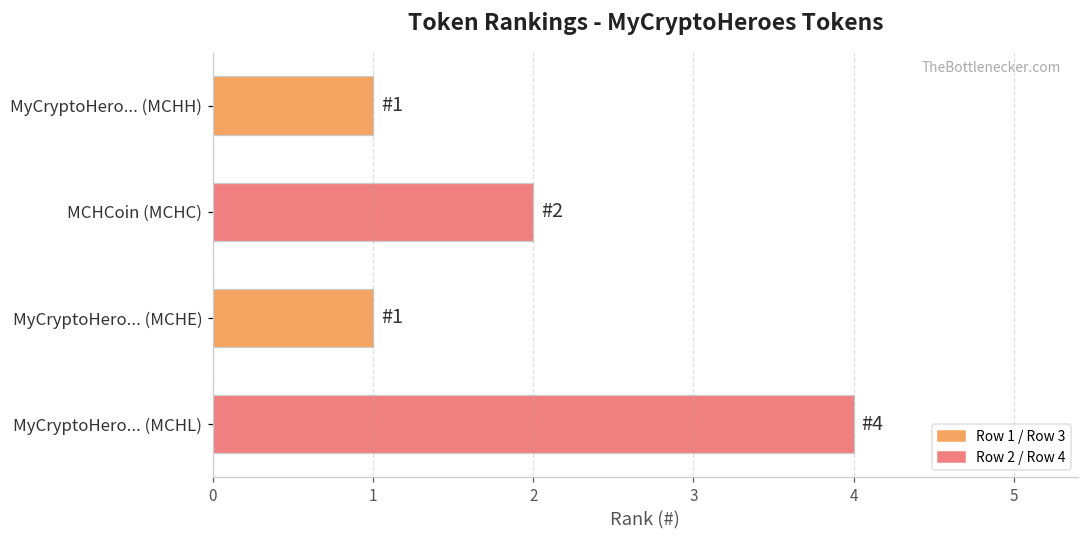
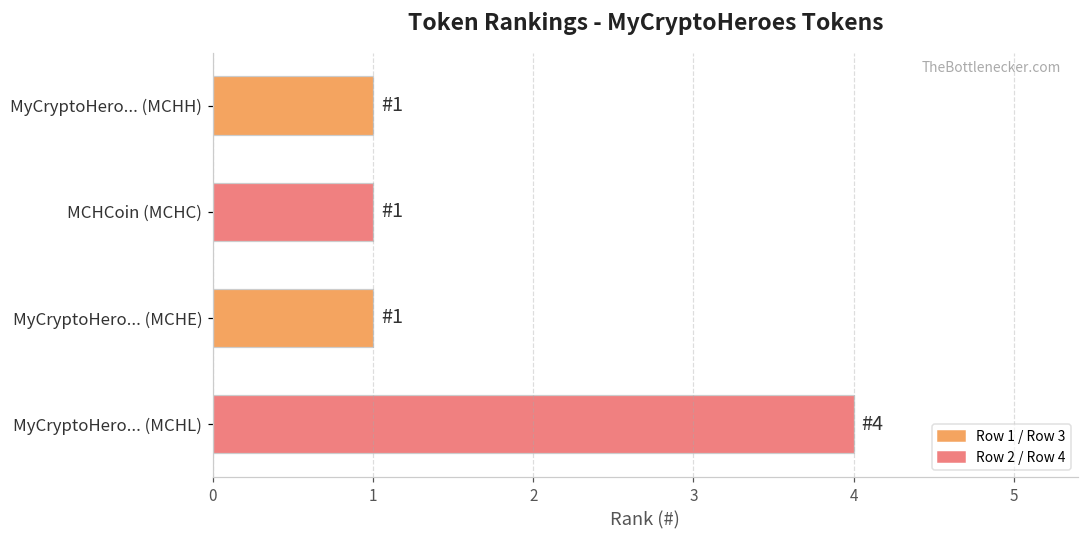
MCHCoin (MCHC): 2 -> 1
